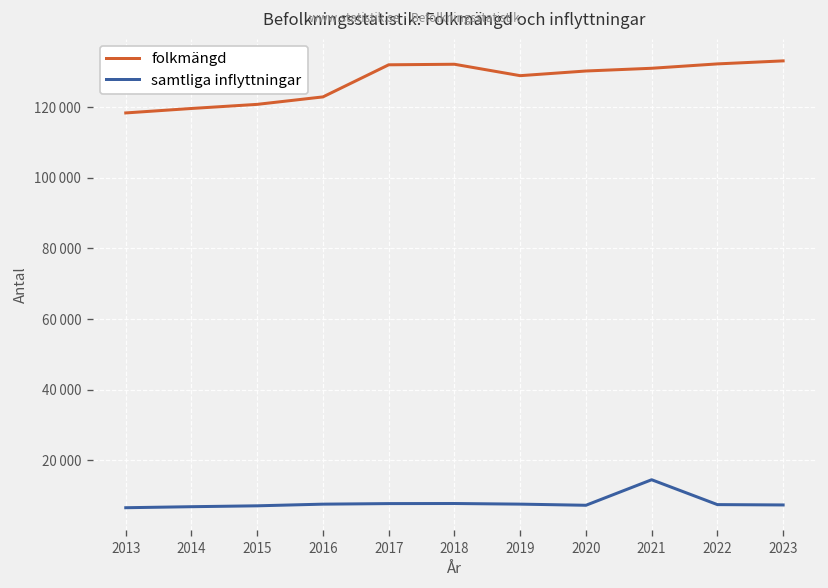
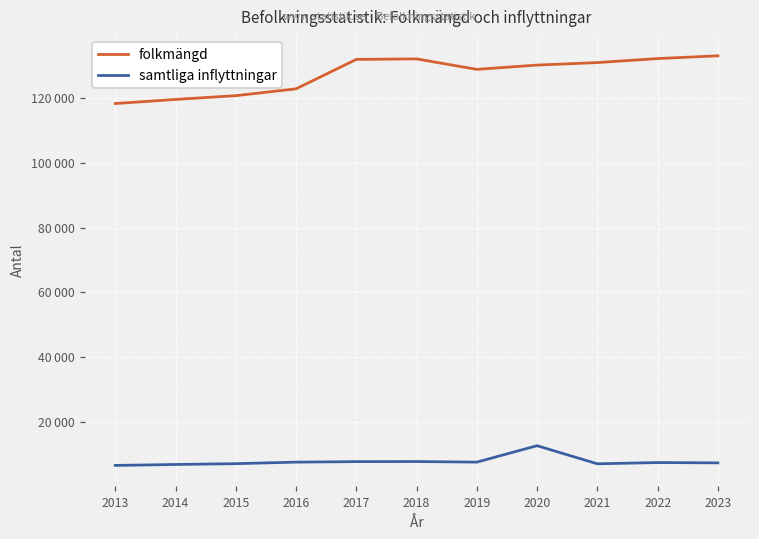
samtliga inflyttningar, 2020: 7000 -> 13000
samtliga inflyttningar, 2021: 14000 -> 7000
